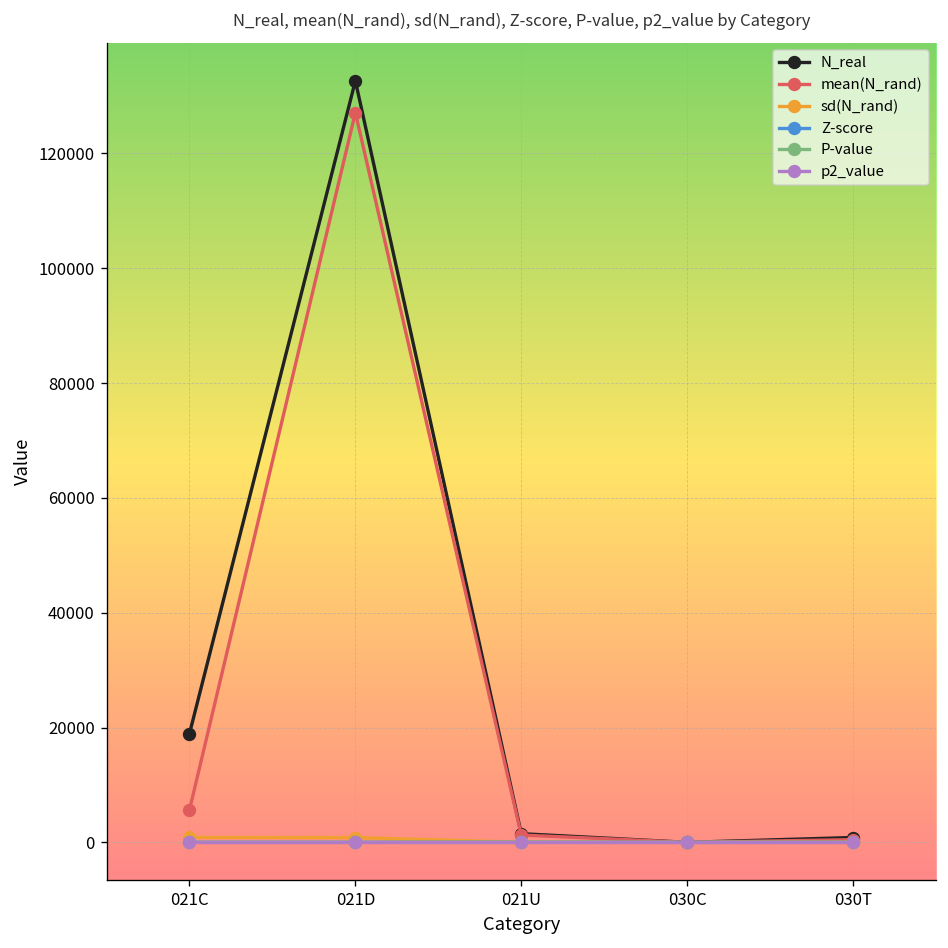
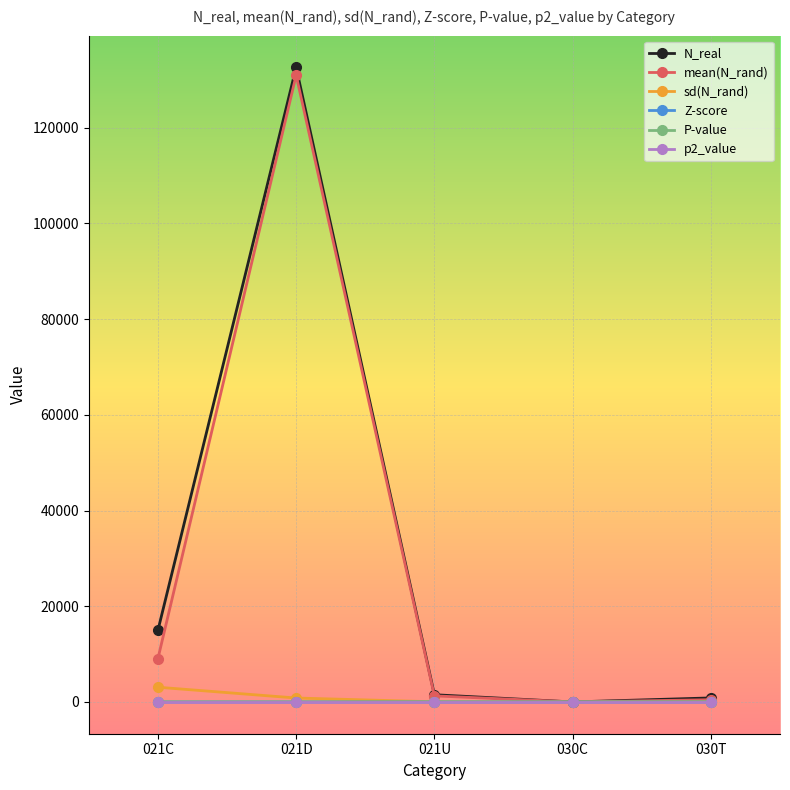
N_real, 021C: 19000 -> 15000
mean(N_rand), 021C: 6000 -> 9000
sd(N_rand), 021C: 1000 -> 3000
mean(N_rand), 021D: 127000 -> 131000
